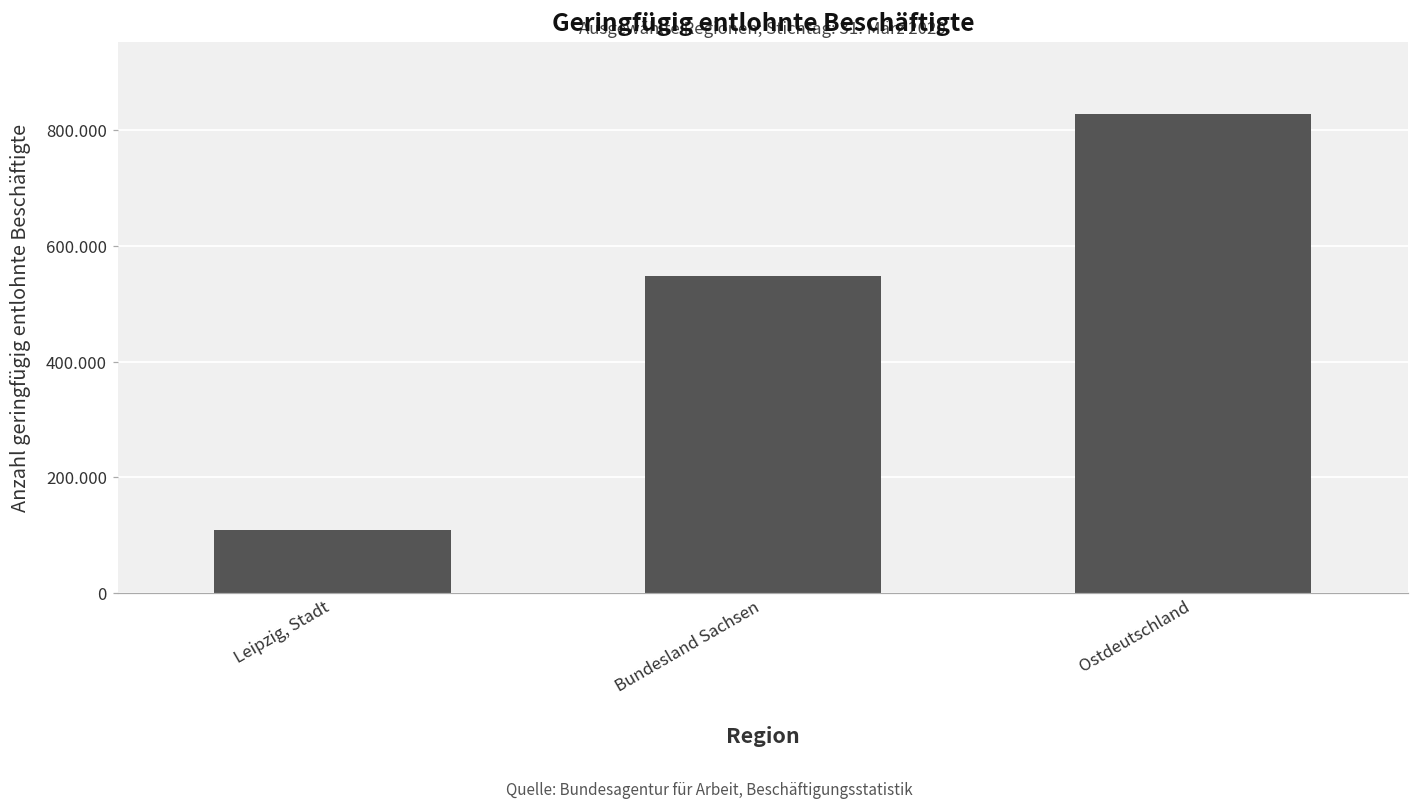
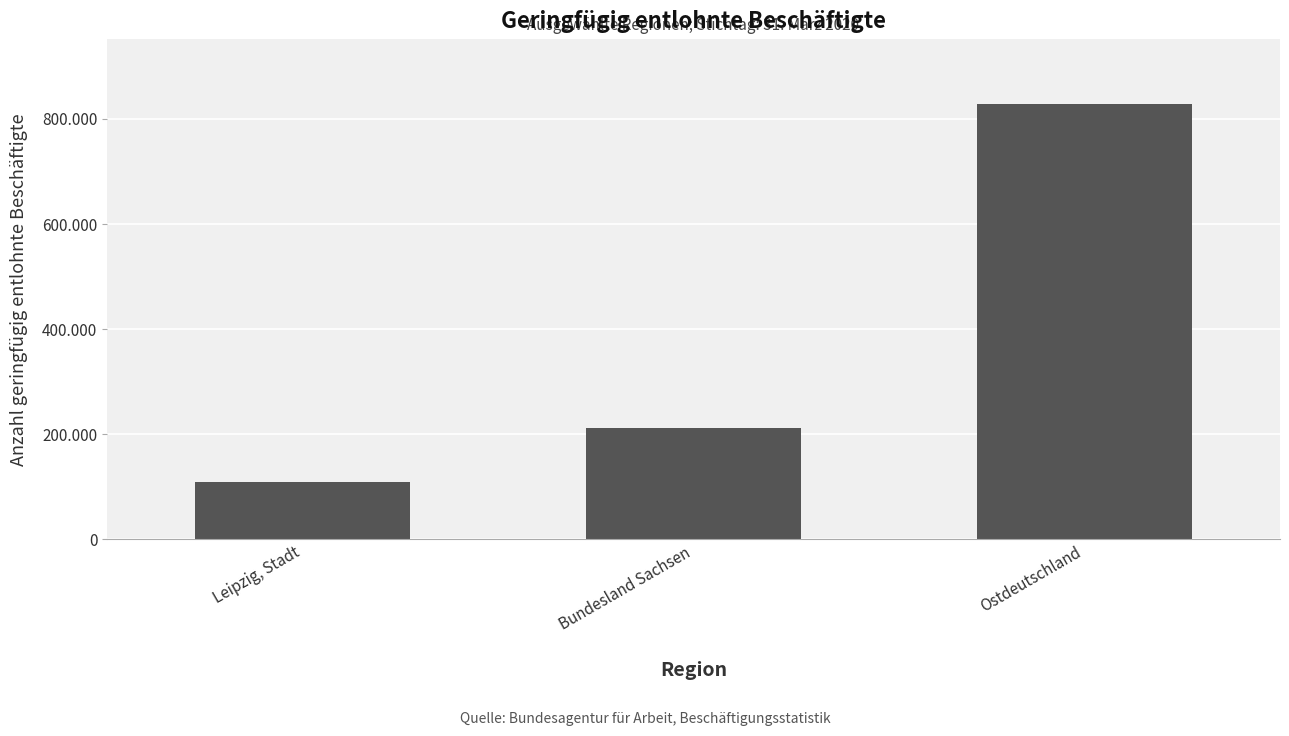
Bundesland Sachsen: 550 -> 210
